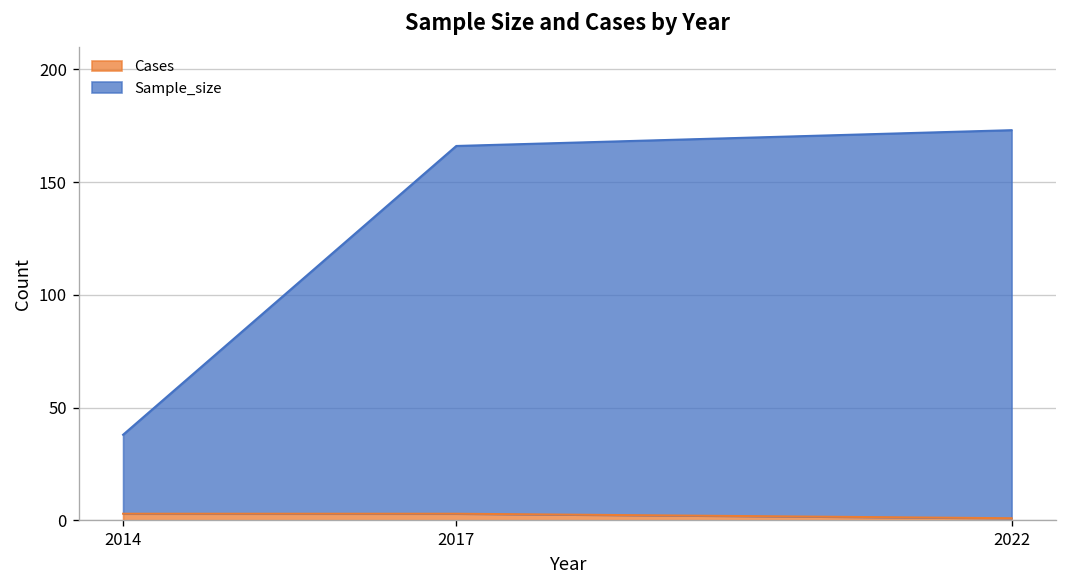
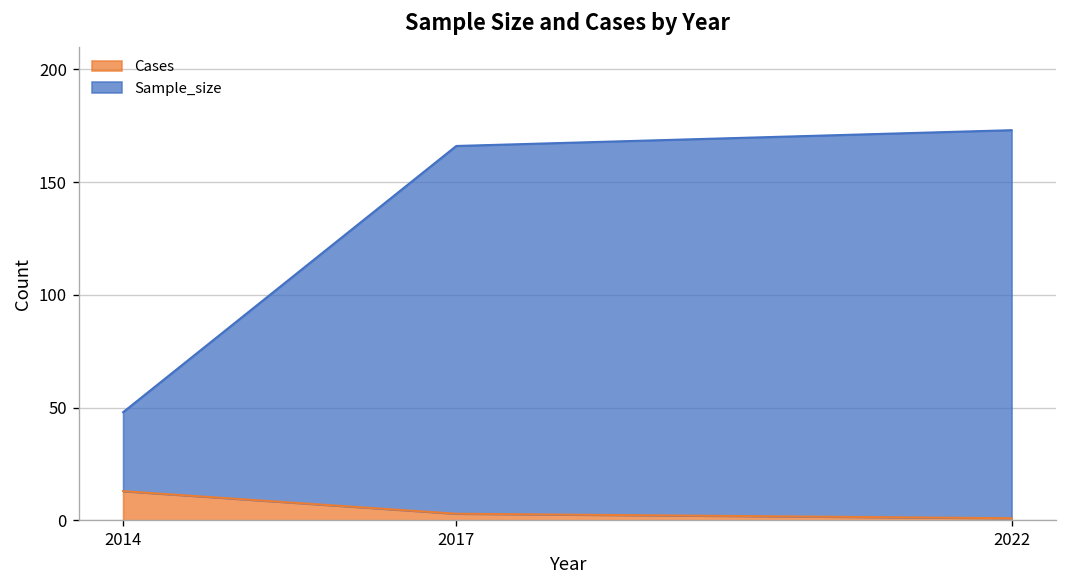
Cases, 2014: 3 -> 13
